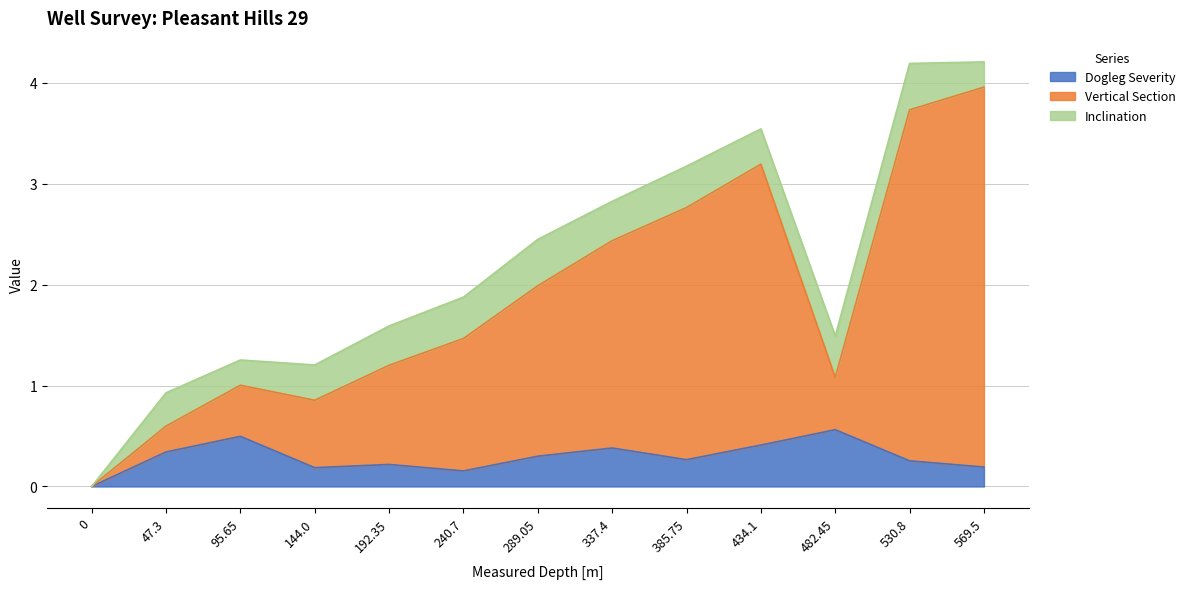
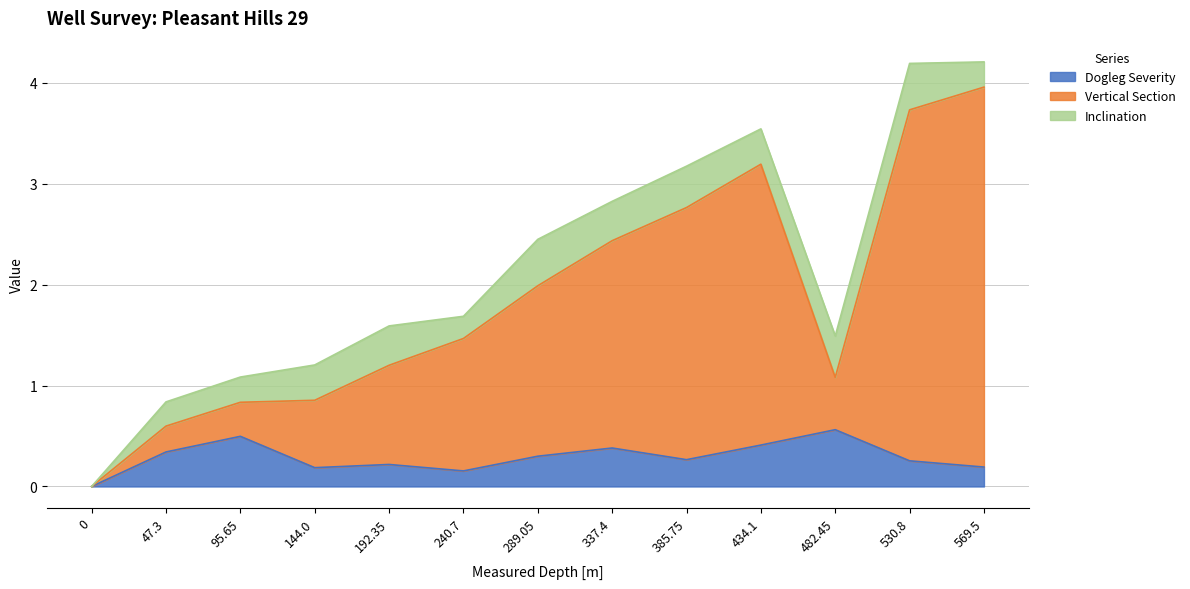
Inclination, 47.3: 0.33 -> 0.24
Vertical Section, 95.65: 0.51 -> 0.34
Inclination, 240.7: 0.41 -> 0.22
